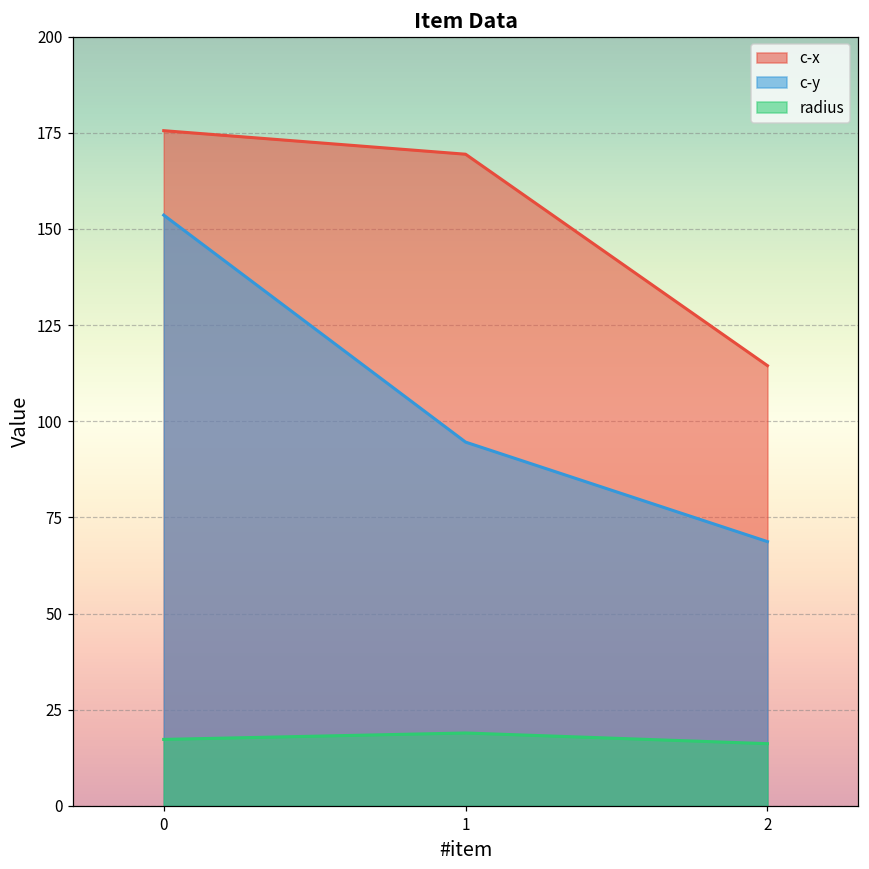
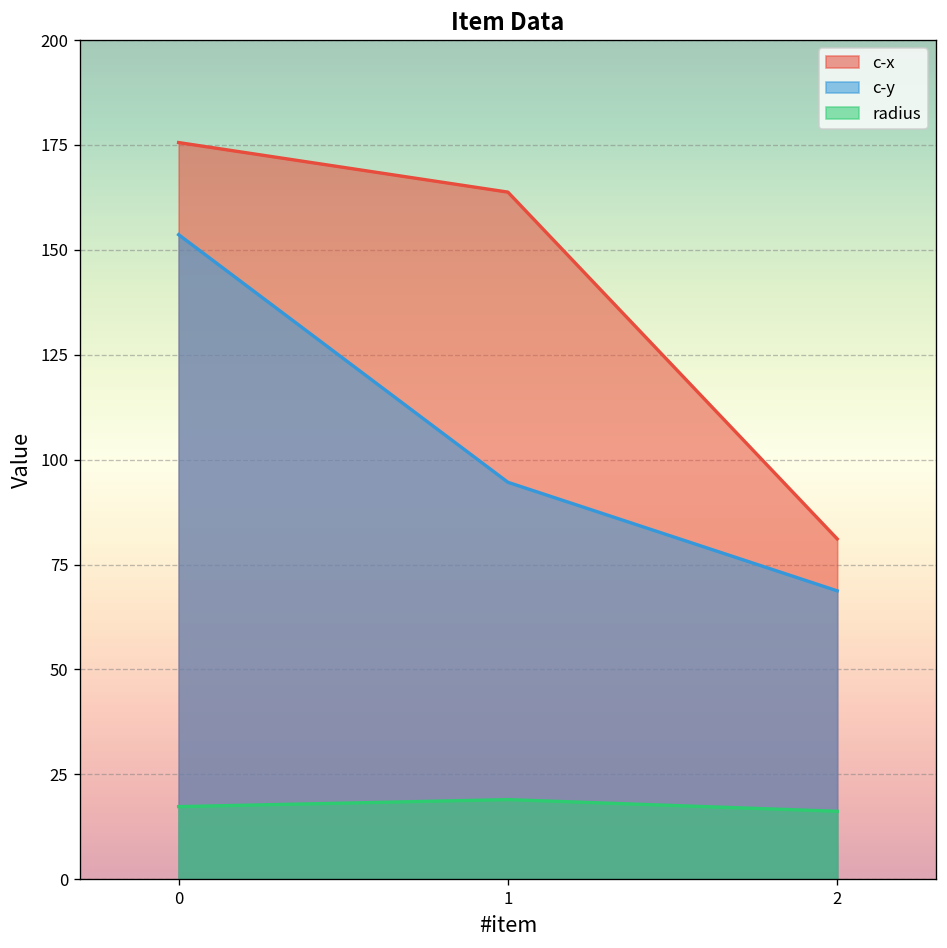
c-x, 1: 169 -> 164
c-x, 2: 114 -> 81
